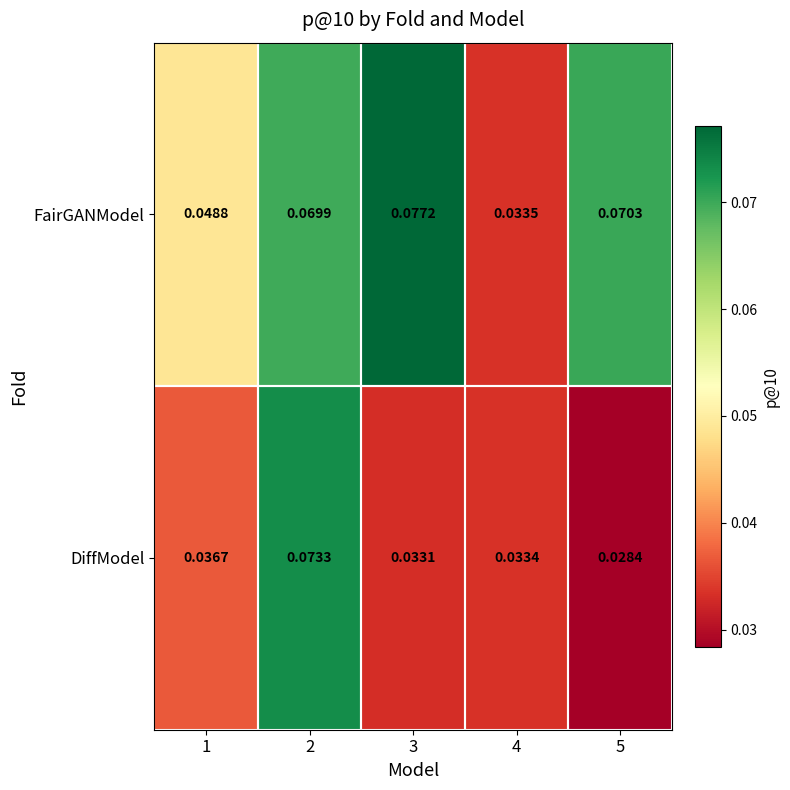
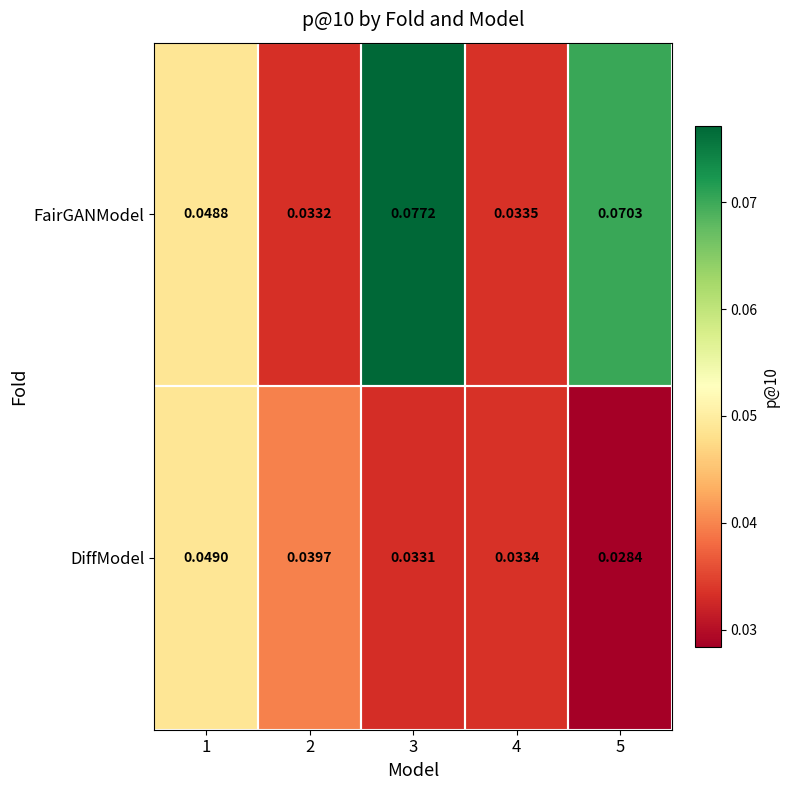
FairGANModel, 2: 0.0699 -> 0.0332
DiffModel, 1: 0.0367 -> 0.0490
DiffModel, 2: 0.0733 -> 0.0397
